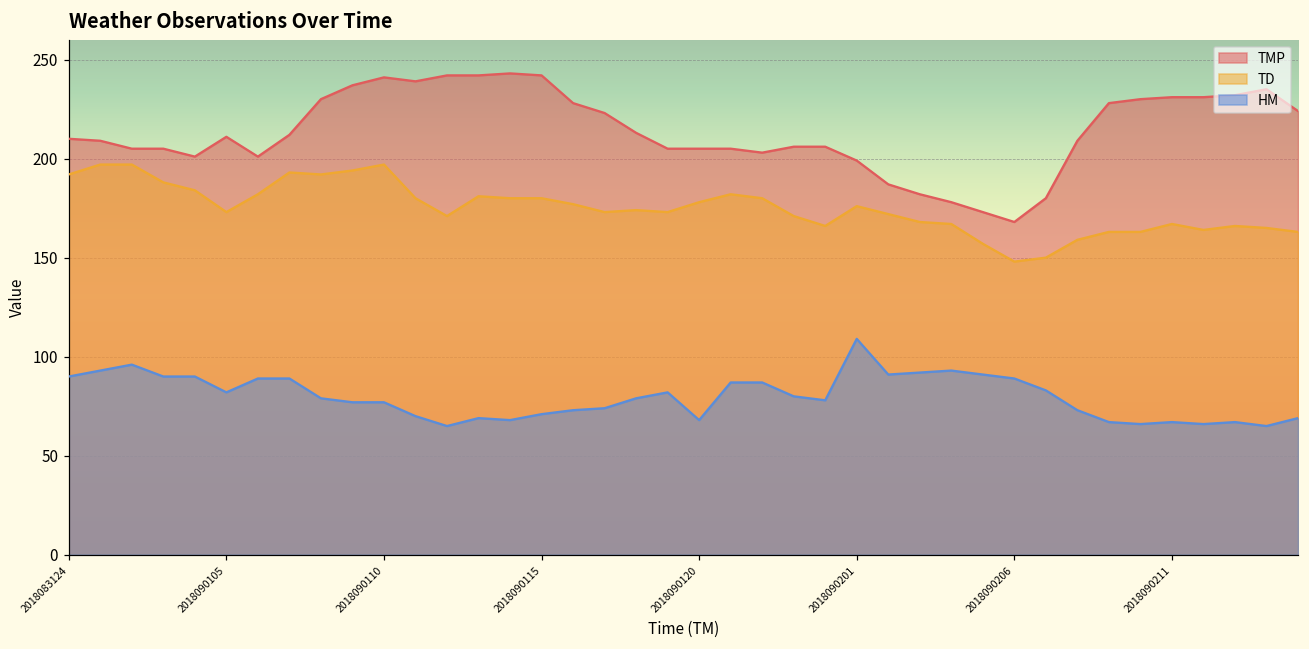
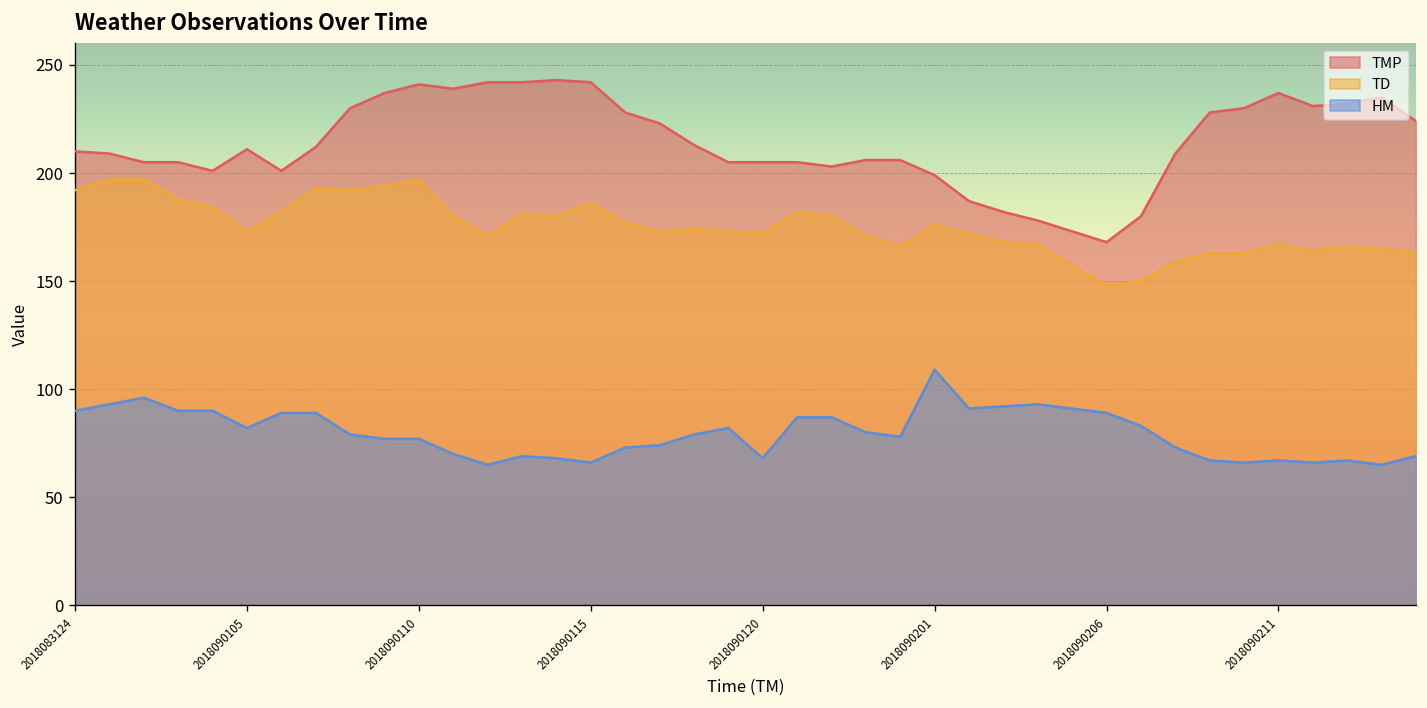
TD, 2018090115: 180 -> 186
HM, 2018090115: 71 -> 66
TD, 2018090120: 178 -> 172
TMP, 2018090211: 231 -> 237
